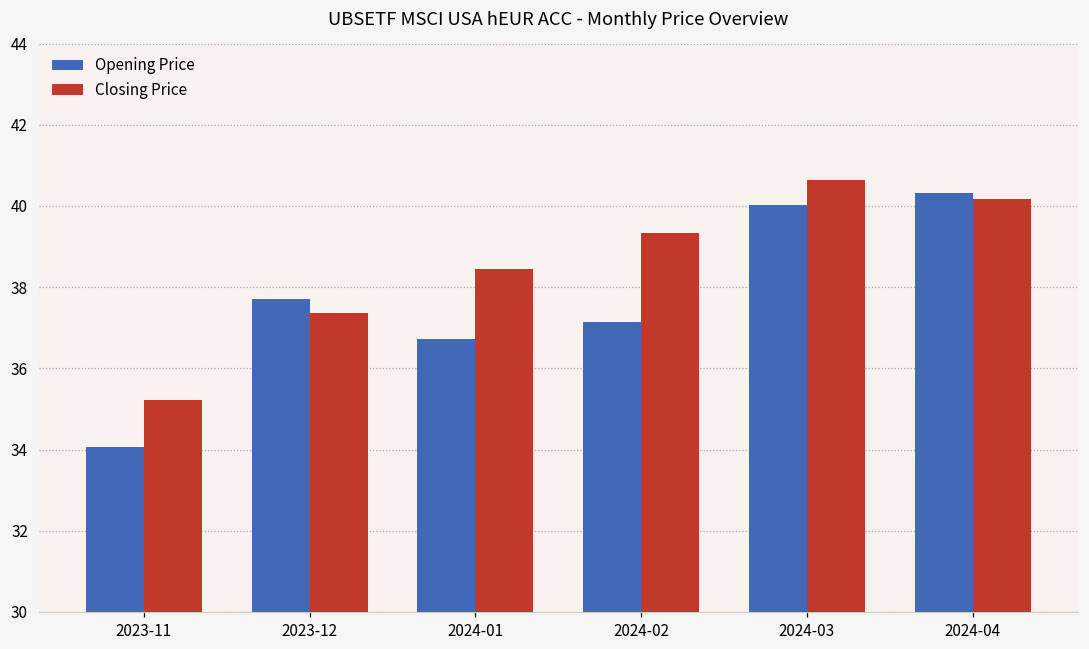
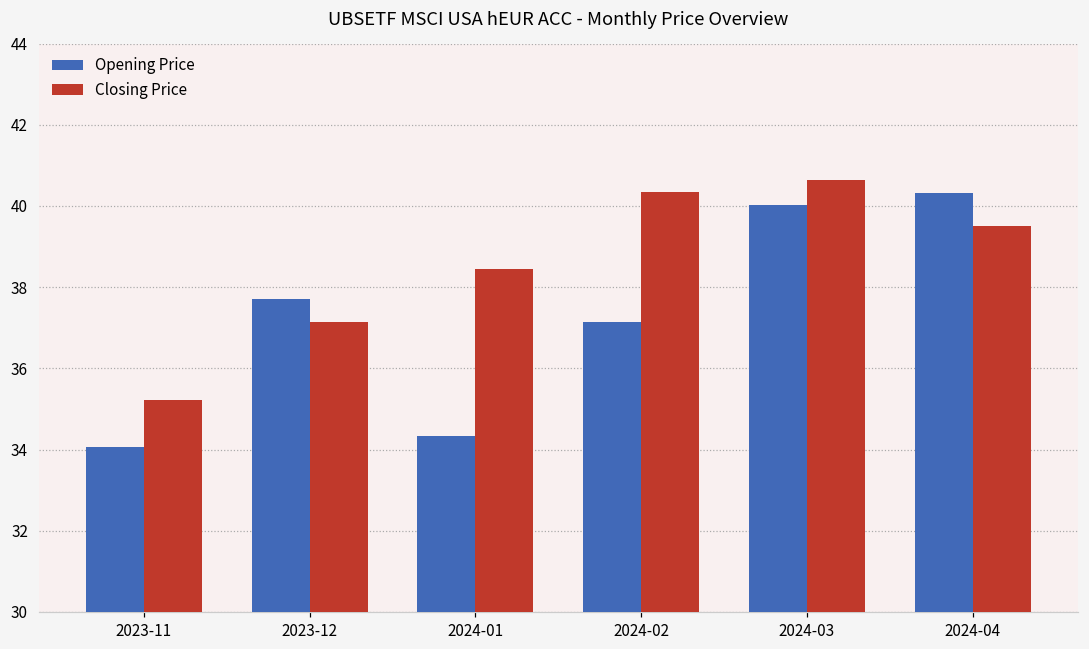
Closing Price, 2023-12: 37.4 -> 37.1
Opening Price, 2024-01: 36.7 -> 34.3
Closing Price, 2024-02: 39.3 -> 40.3
Closing Price, 2024-04: 40.2 -> 39.5
